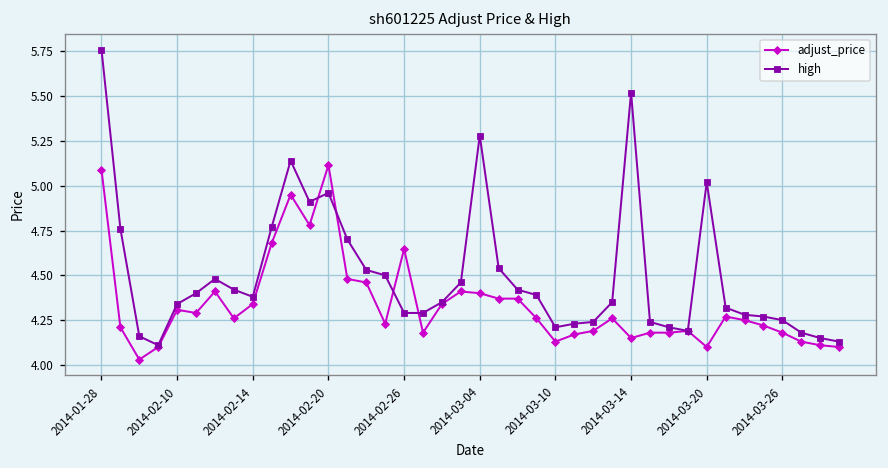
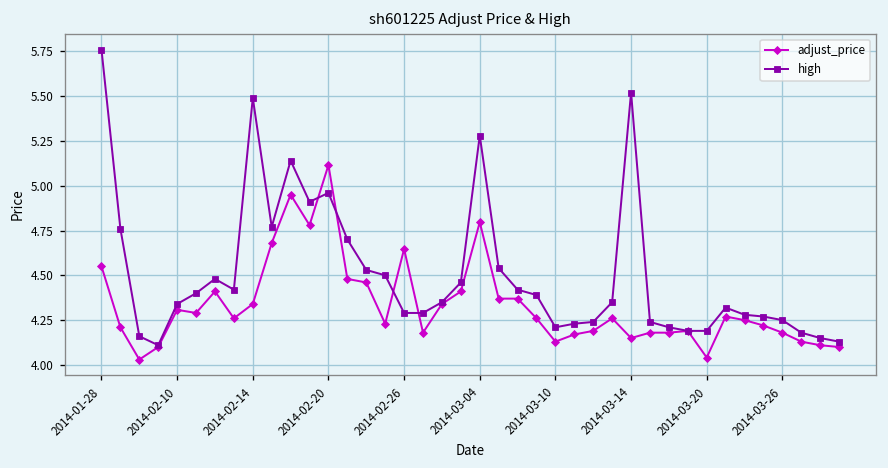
adjust_price, 2014-01-28: 5.09 -> 4.55
high, 2014-02-14: 4.38 -> 5.49
adjust_price, 2014-03-04: 4.40 -> 4.80
adjust_price, 2014-03-20: 4.10 -> 4.04
high, 2014-03-20: 5.02 -> 4.19
